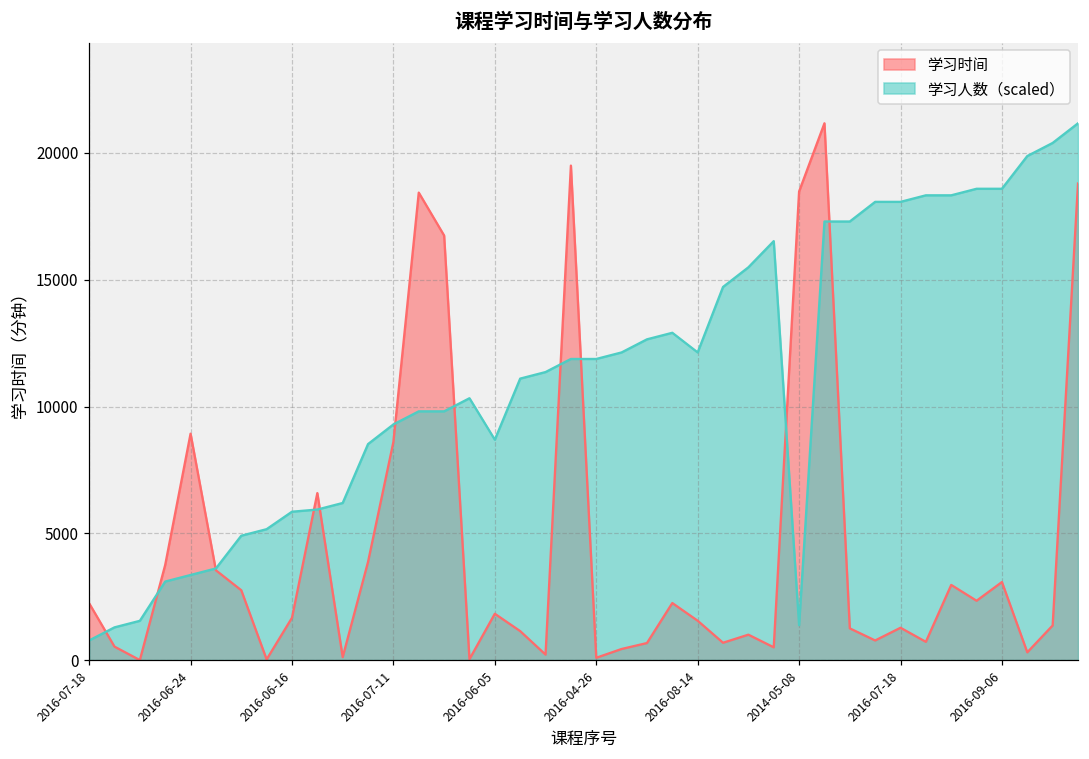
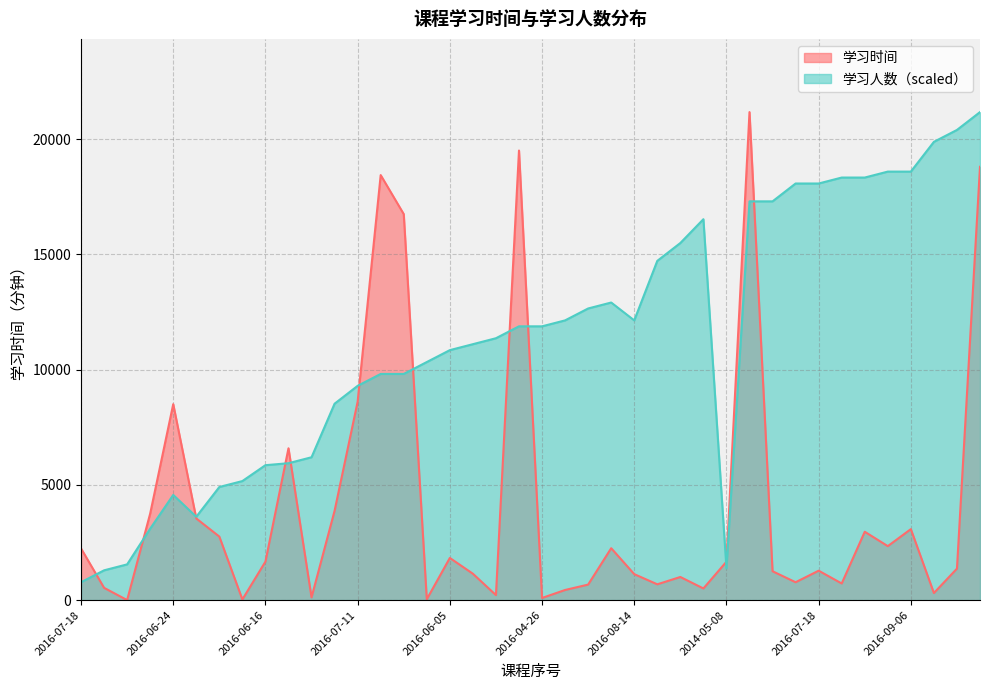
学习时间, 2016-06-24: 8900 -> 8500
学习人数（scaled）, 2016-06-24: 3400 -> 4600
学习人数（scaled）, 2016-06-05: 8700 -> 10800
学习时间, 2016-08-14: 1600 -> 1100
学习时间, 2014-05-08: 18500 -> 1700
